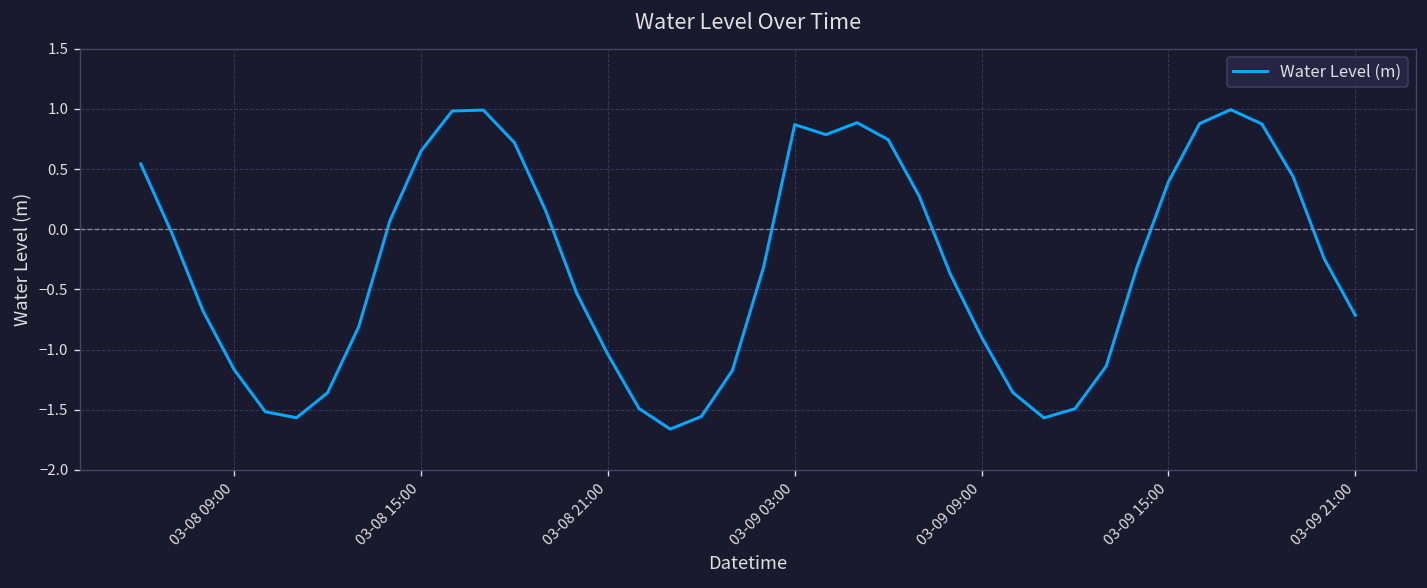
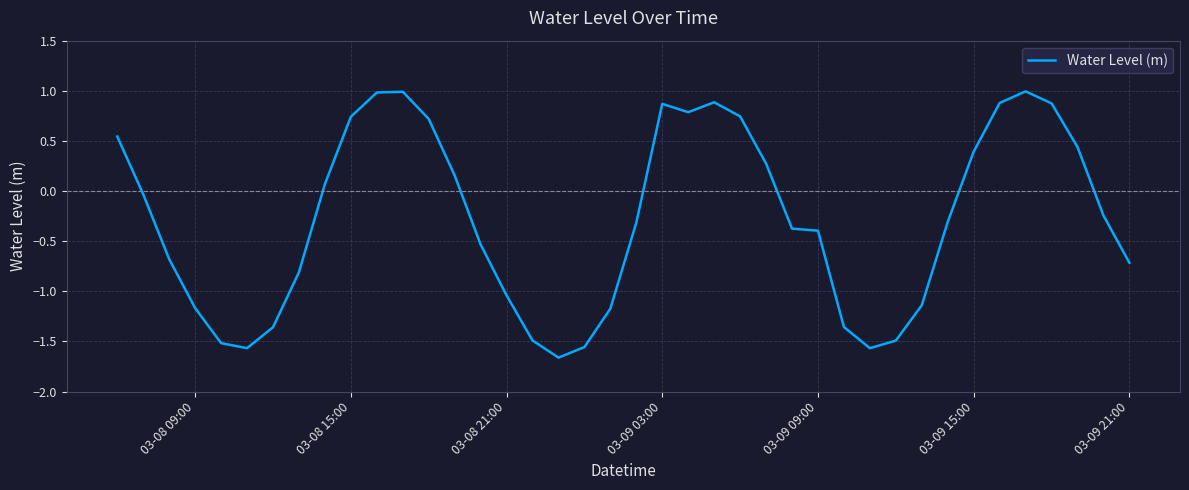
03-08 15:00: 0.65 -> 0.74
03-09 09:00: -0.90 -> -0.40
